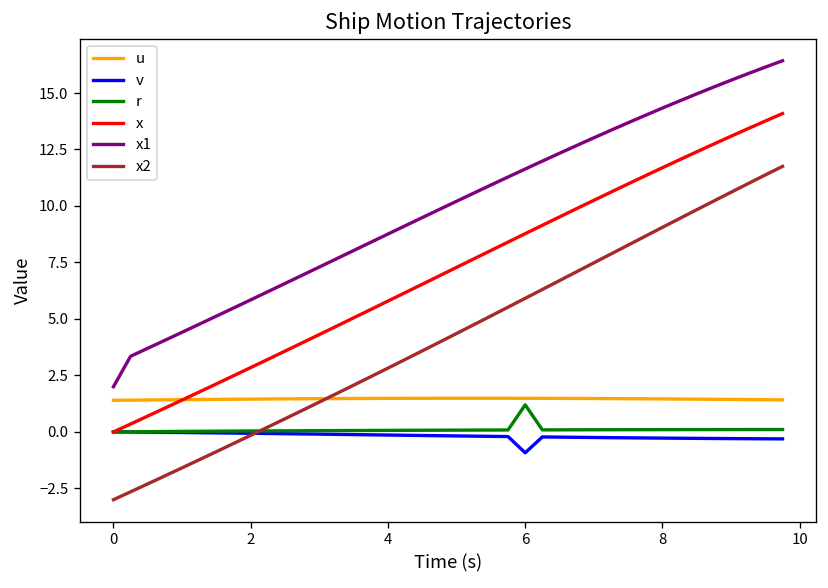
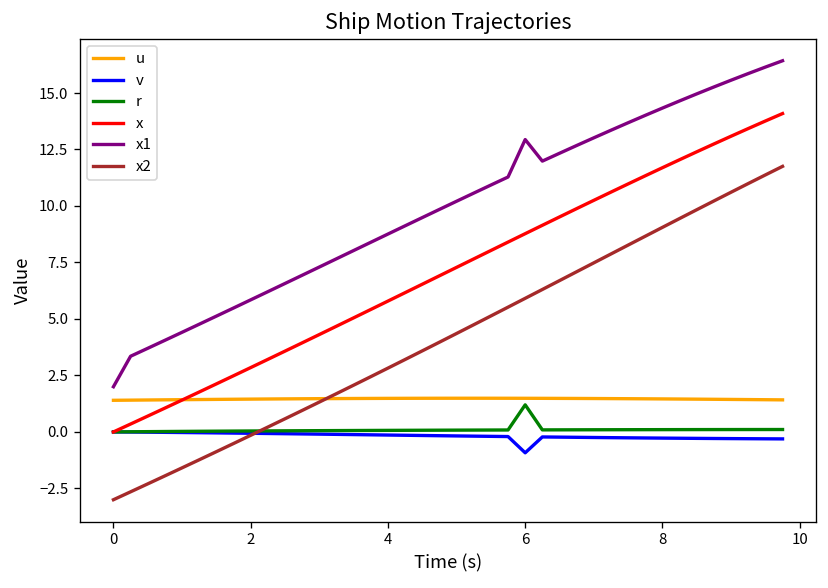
x1, 6: 11.6 -> 12.9
